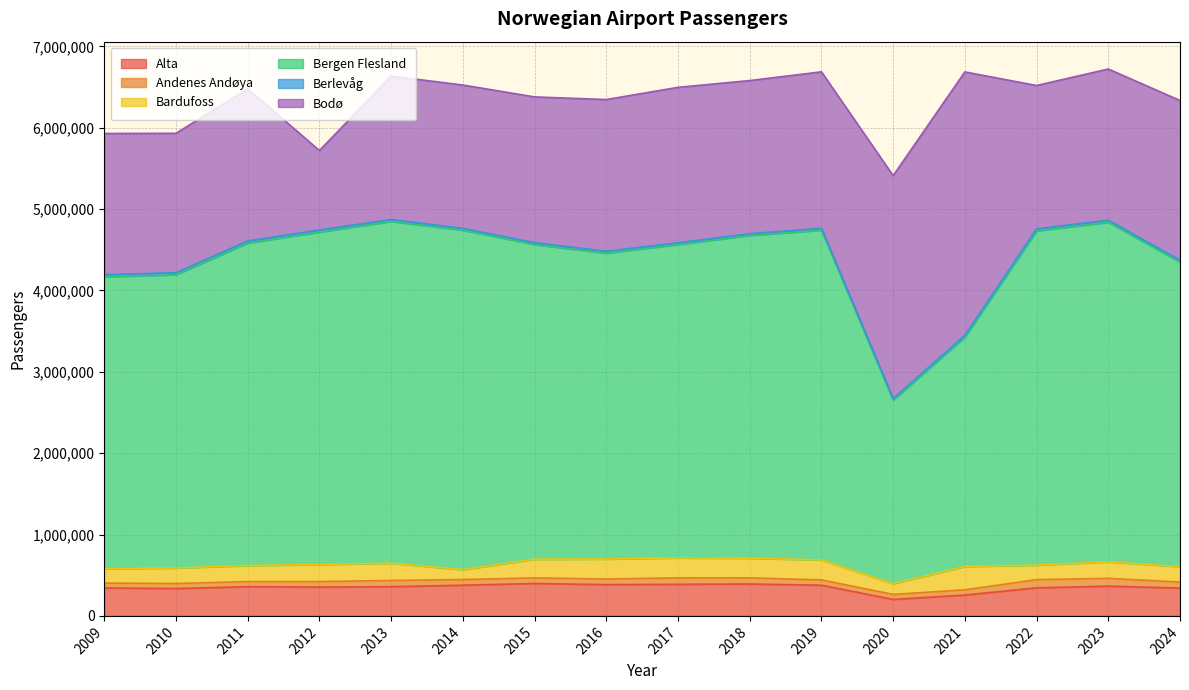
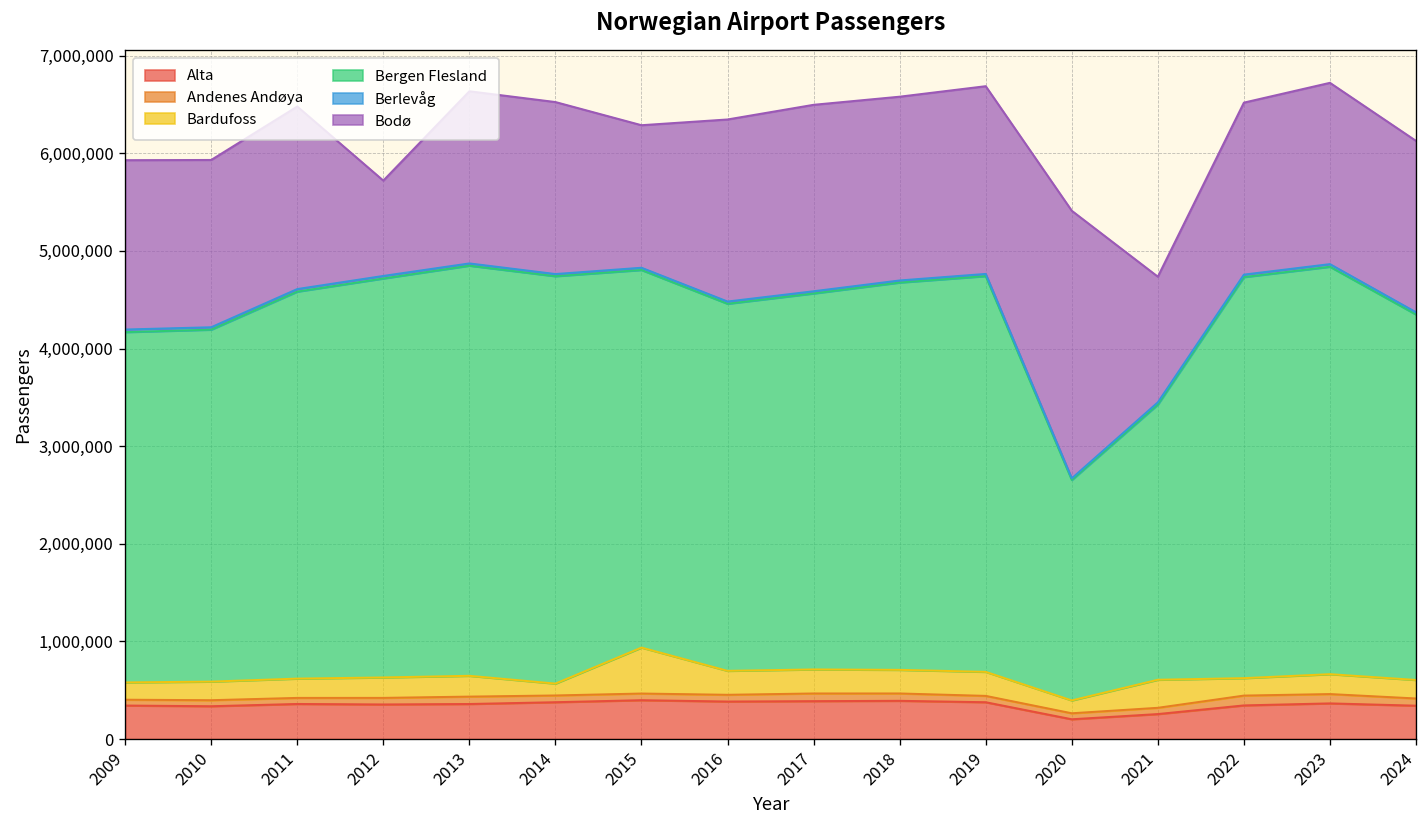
Bardufoss, 2015: 200,000 -> 500,000
Bodø, 2015: 1,800,000 -> 1,500,000
Bodø, 2021: 3,200,000 -> 1,300,000
Bodø, 2024: 2,000,000 -> 1,800,000
